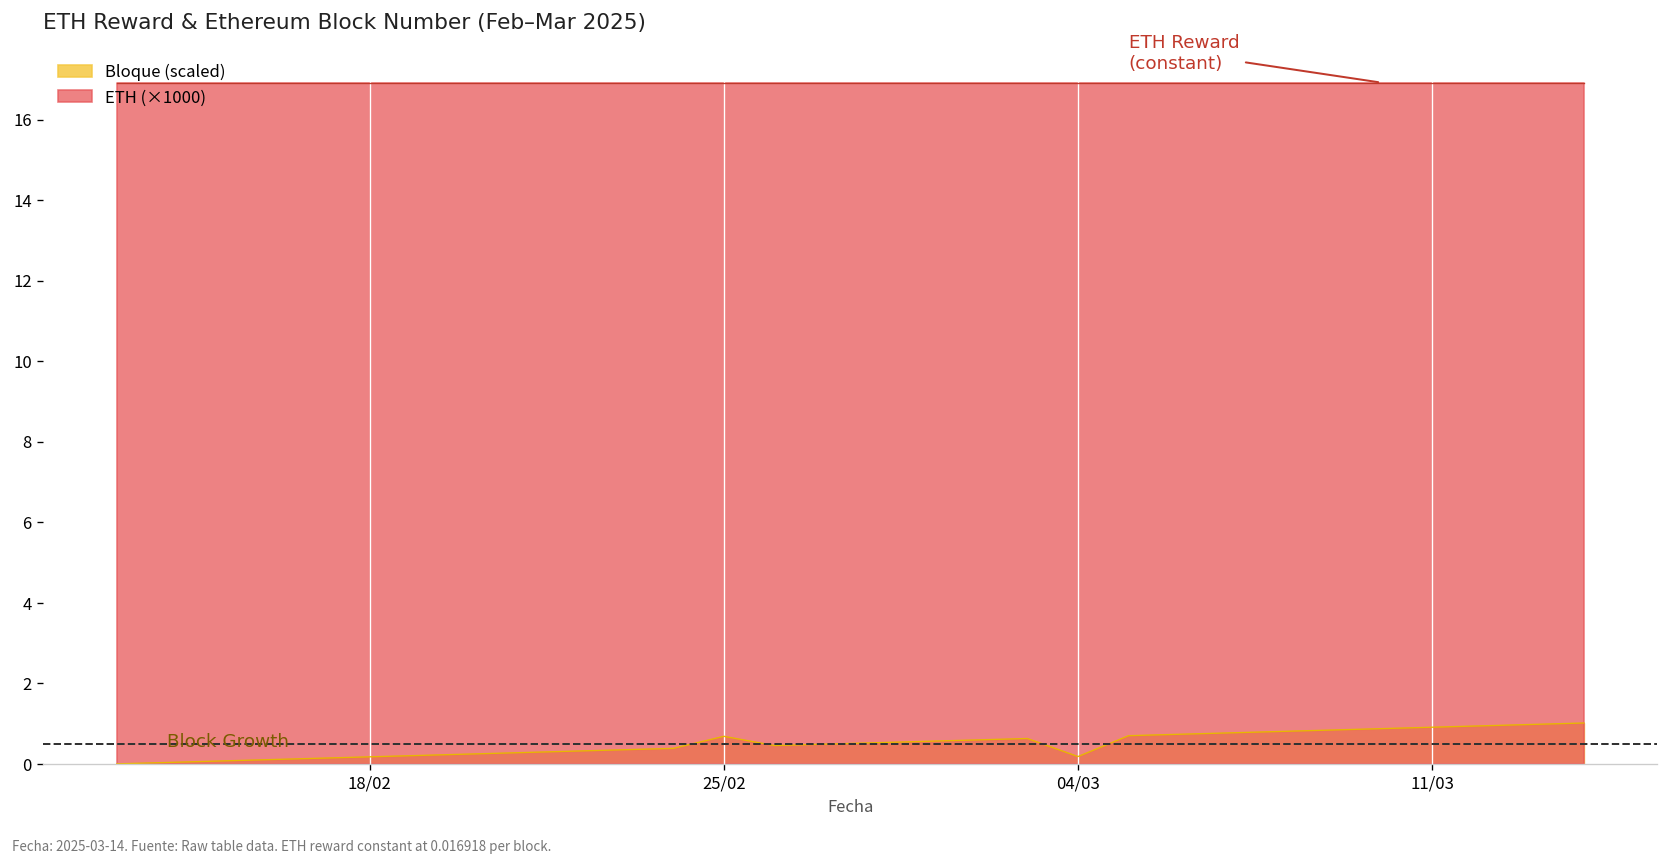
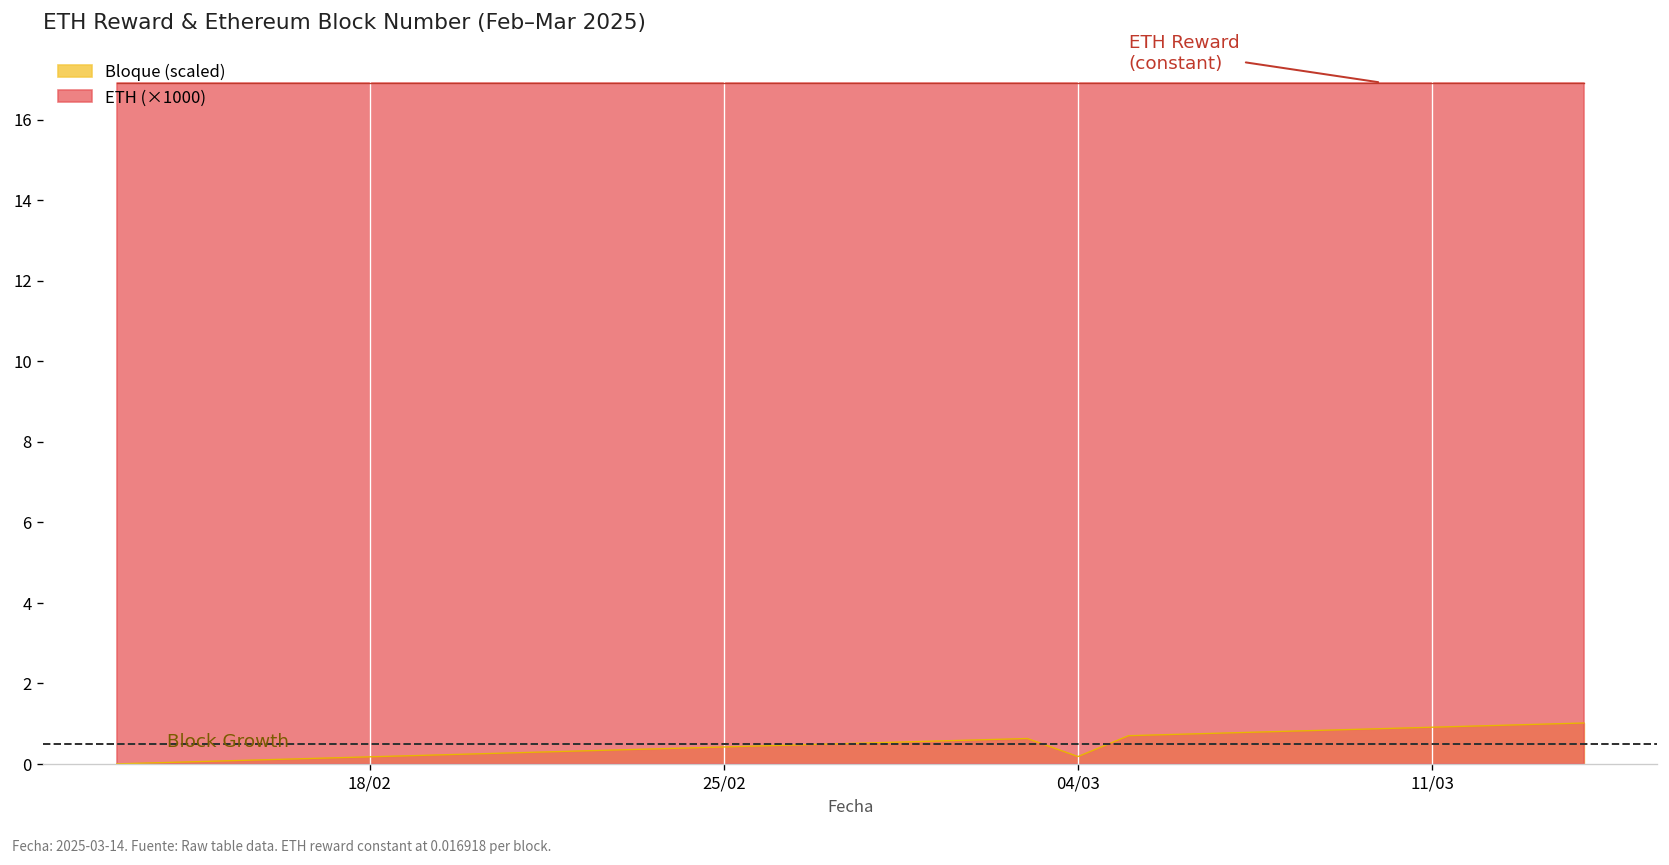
Bloque (scaled), 25/02: 0.7 -> 0.4
